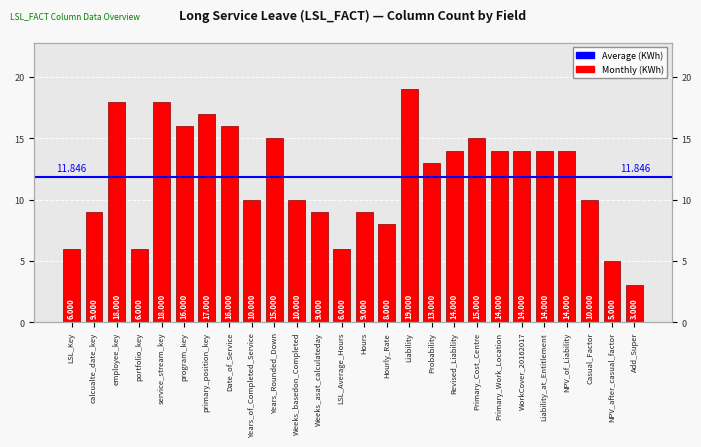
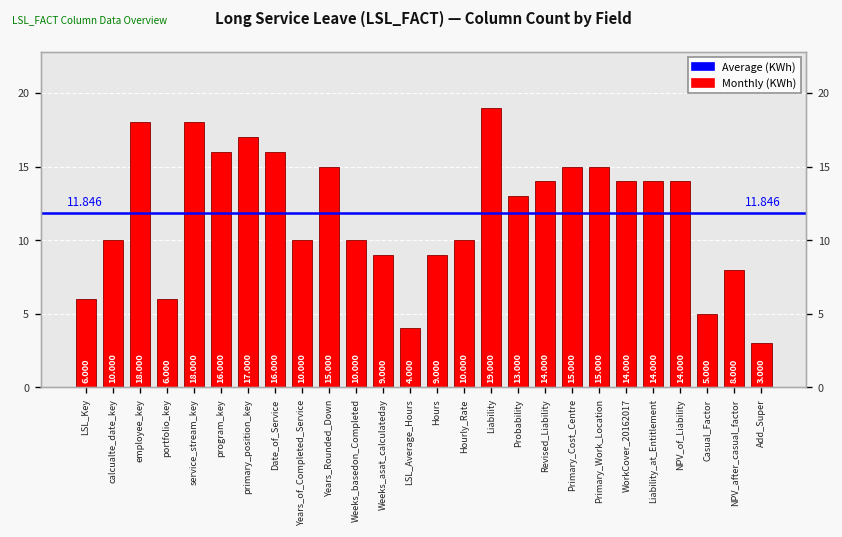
calcualte_date_key: 9.000 -> 10.000
LSL_Average_Hours: 6.000 -> 4.000
Hourly_Rate: 8.000 -> 10.000
Primary_Work_Location: 14.000 -> 15.000
Casual_Factor: 10.000 -> 5.000
NPV_after_casual_factor: 5.000 -> 8.000
